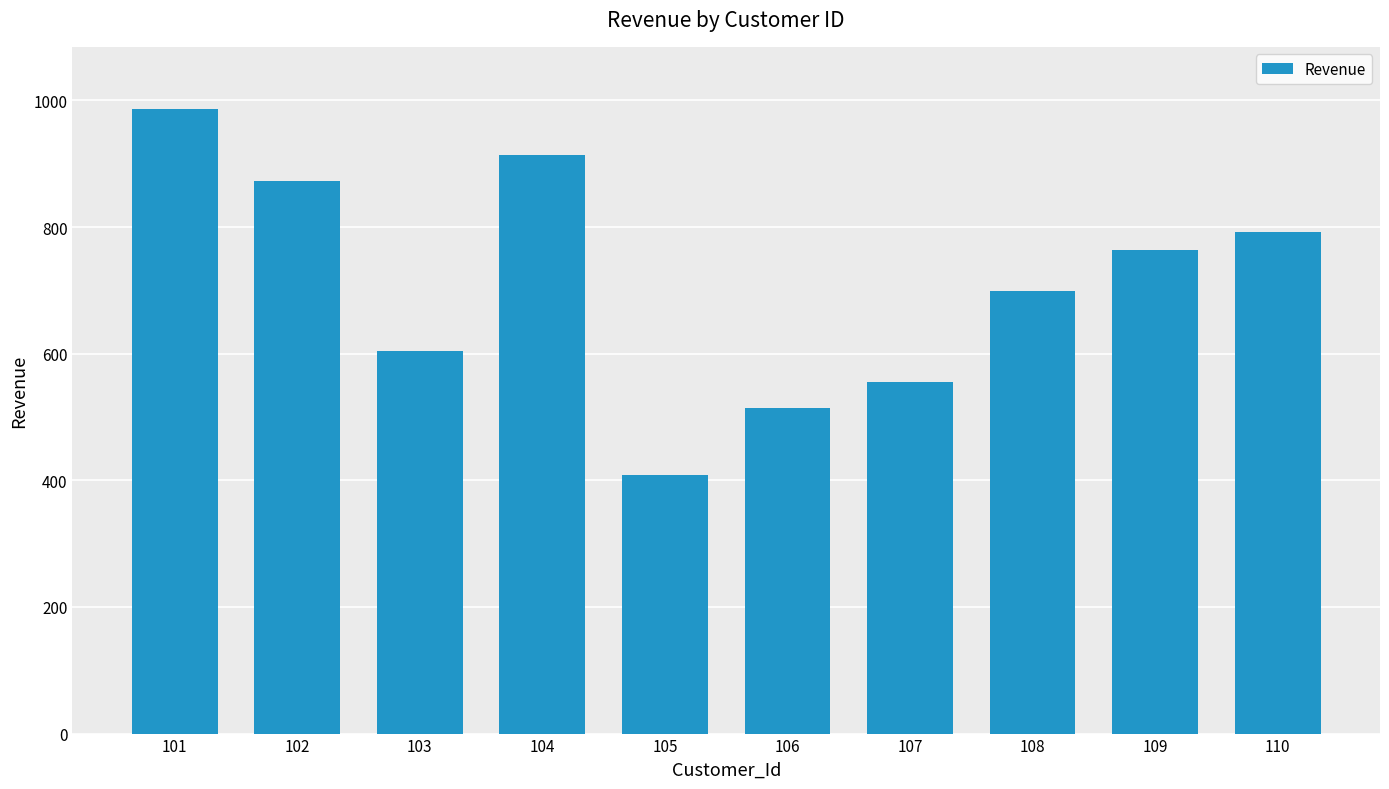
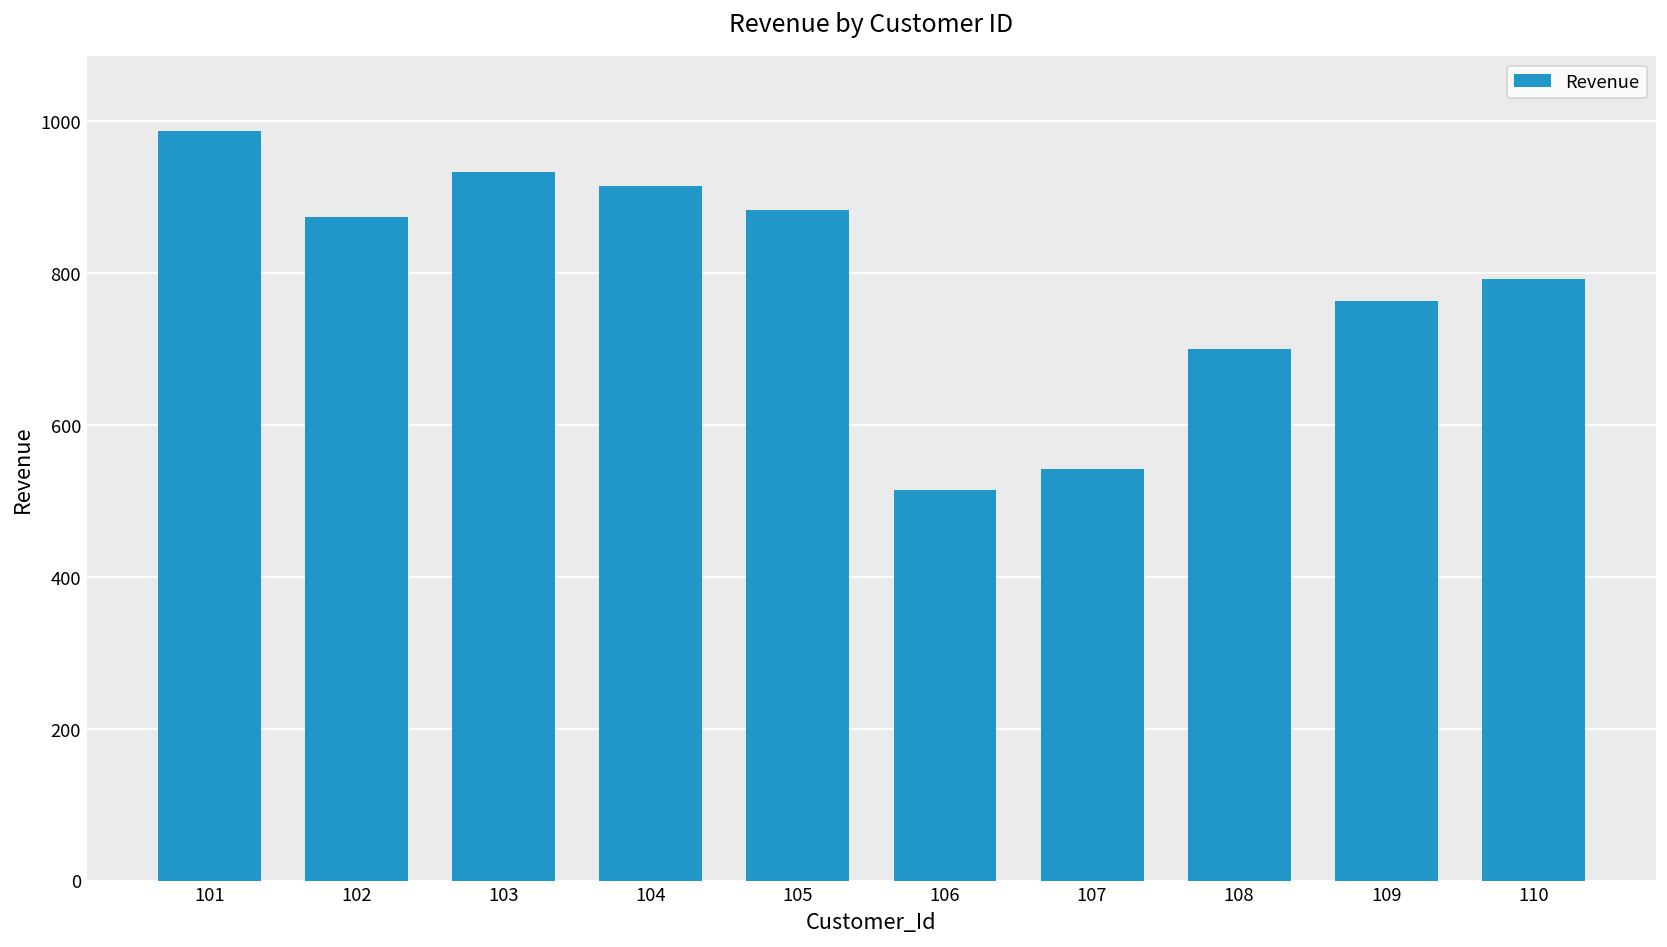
103: 600 -> 930
105: 410 -> 880
107: 560 -> 540
